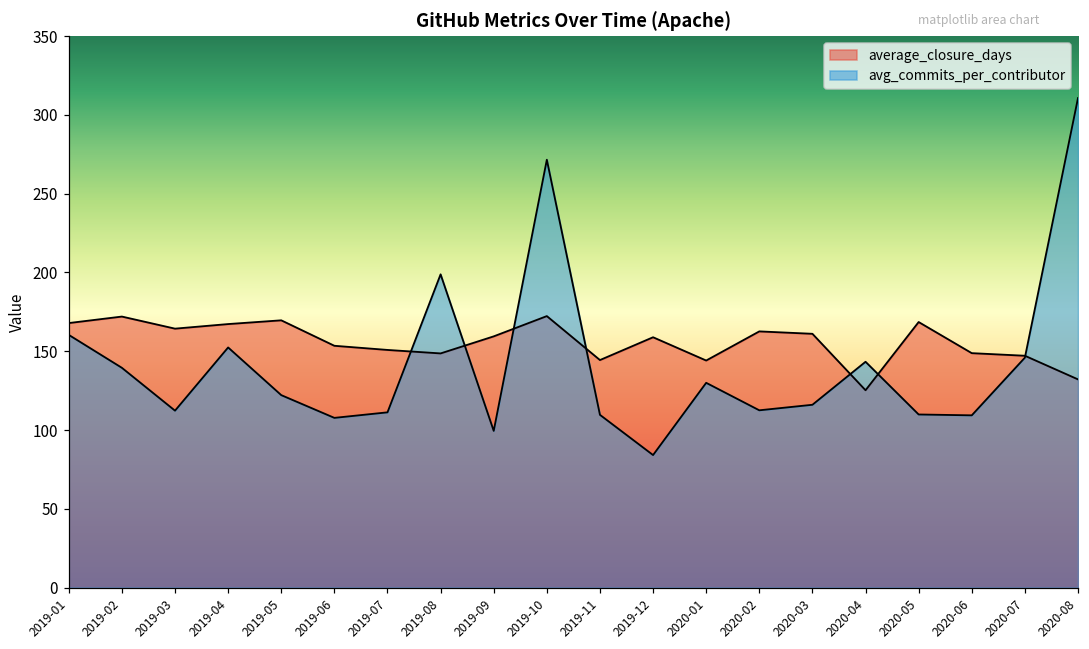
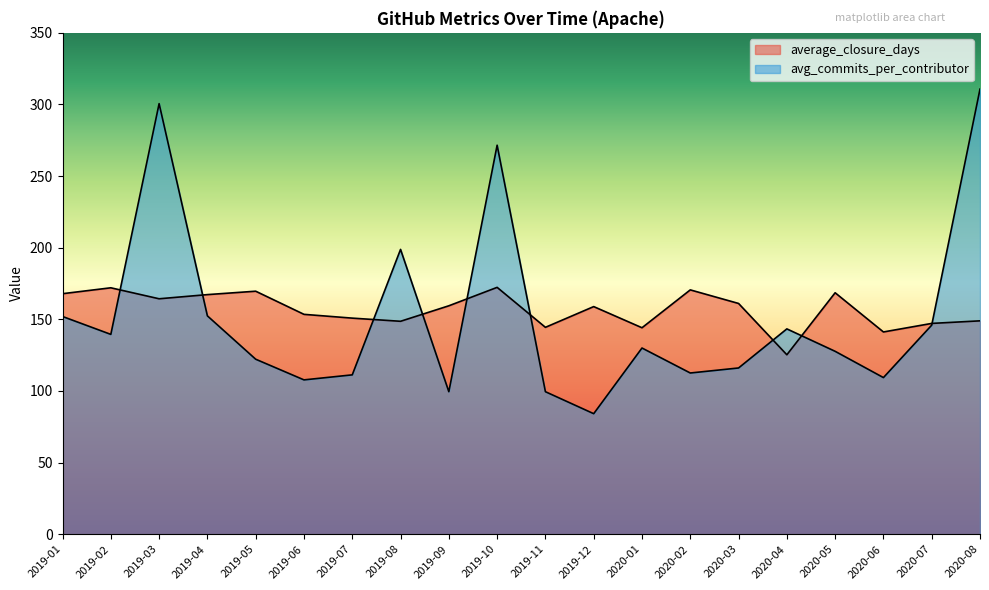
avg_commits_per_contributor, 2019-01: 160 -> 152
avg_commits_per_contributor, 2019-03: 112 -> 301
avg_commits_per_contributor, 2019-11: 110 -> 99
average_closure_days, 2020-02: 163 -> 171
avg_commits_per_contributor, 2020-05: 110 -> 128
average_closure_days, 2020-06: 149 -> 141
average_closure_days, 2020-08: 132 -> 149
